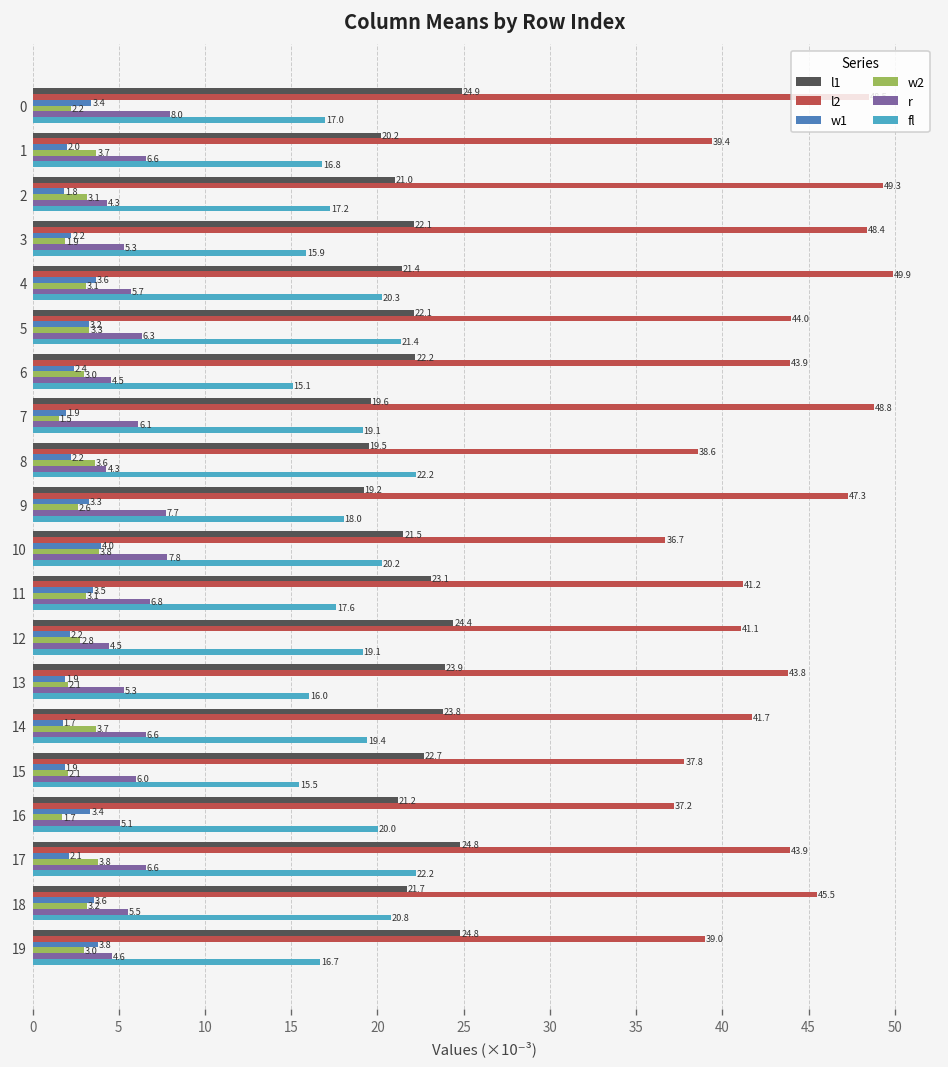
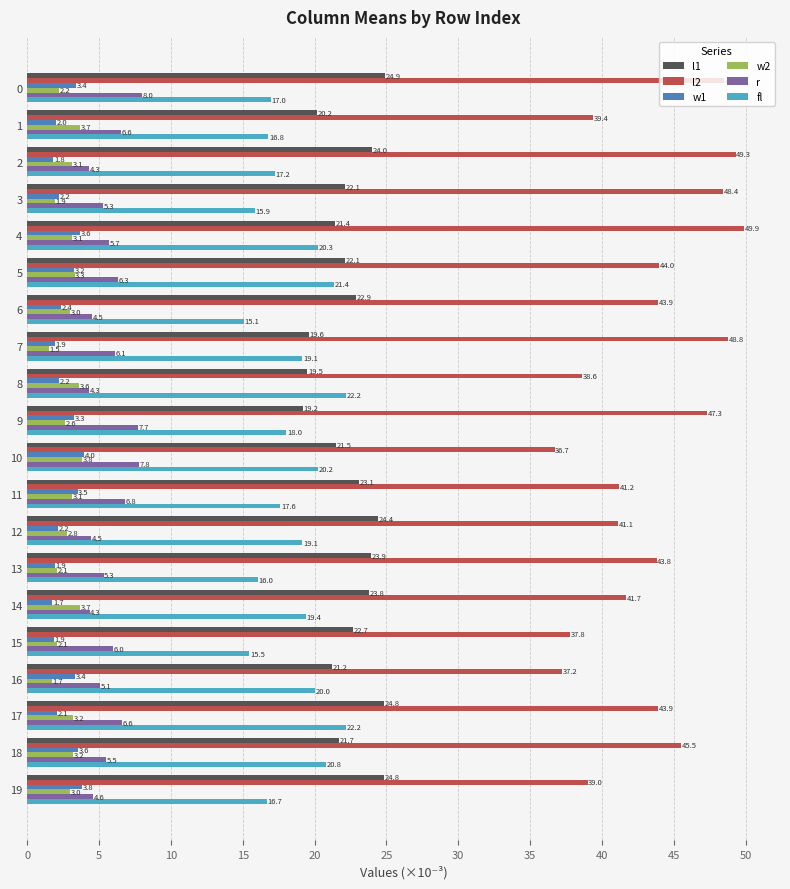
l1, 2: 21.0 -> 24.0
l1, 6: 22.2 -> 22.9
r, 14: 6.6 -> 4.3
w2, 17: 3.8 -> 3.2
